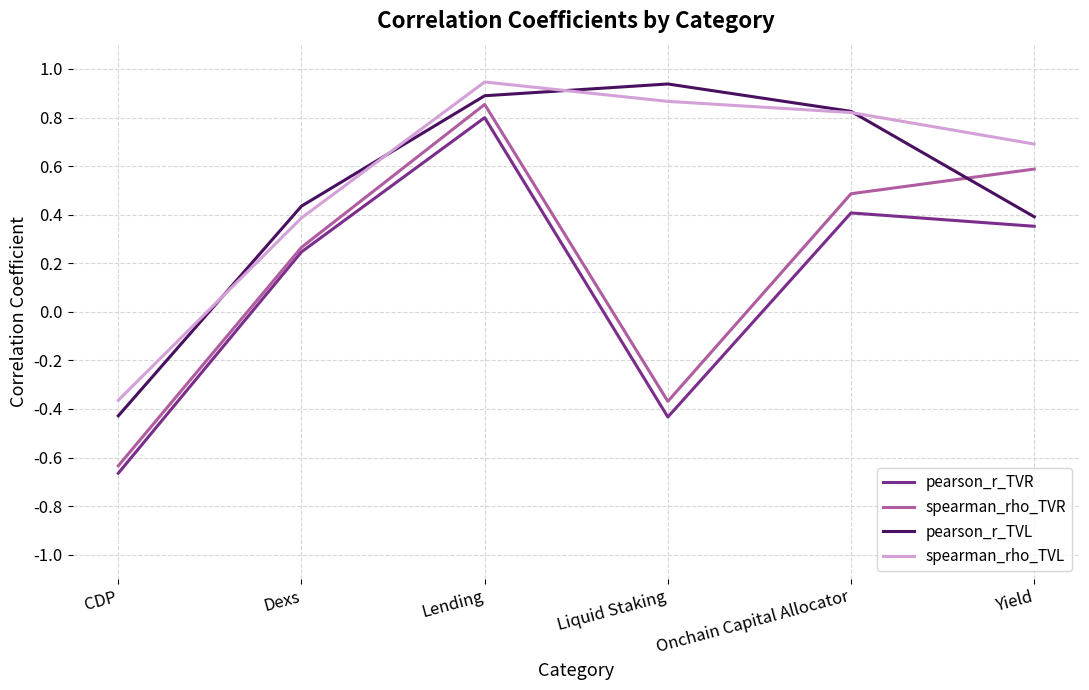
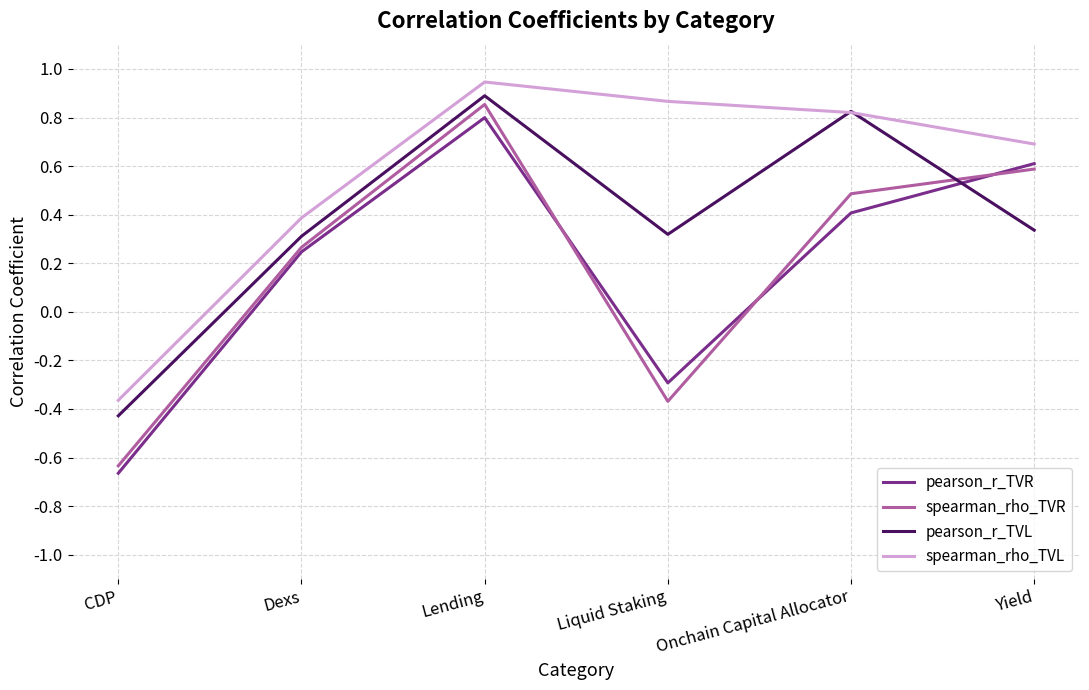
pearson_r_TVL, Dexs: 0.44 -> 0.31
pearson_r_TVR, Liquid Staking: -0.43 -> -0.29
pearson_r_TVL, Liquid Staking: 0.94 -> 0.32
pearson_r_TVR, Yield: 0.35 -> 0.61
pearson_r_TVL, Yield: 0.39 -> 0.34
